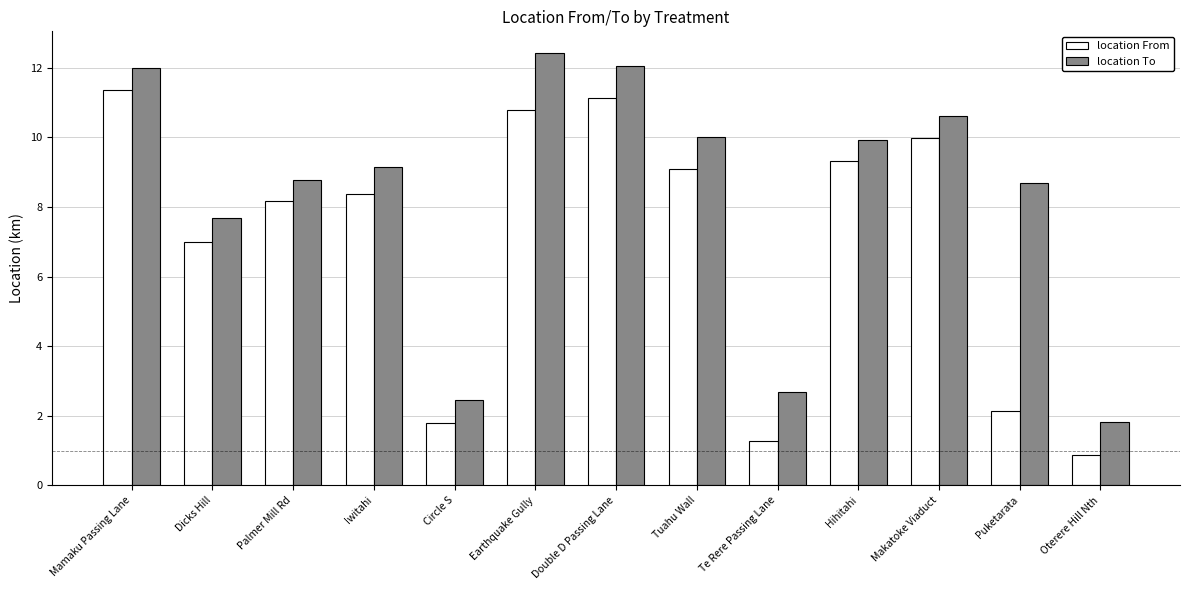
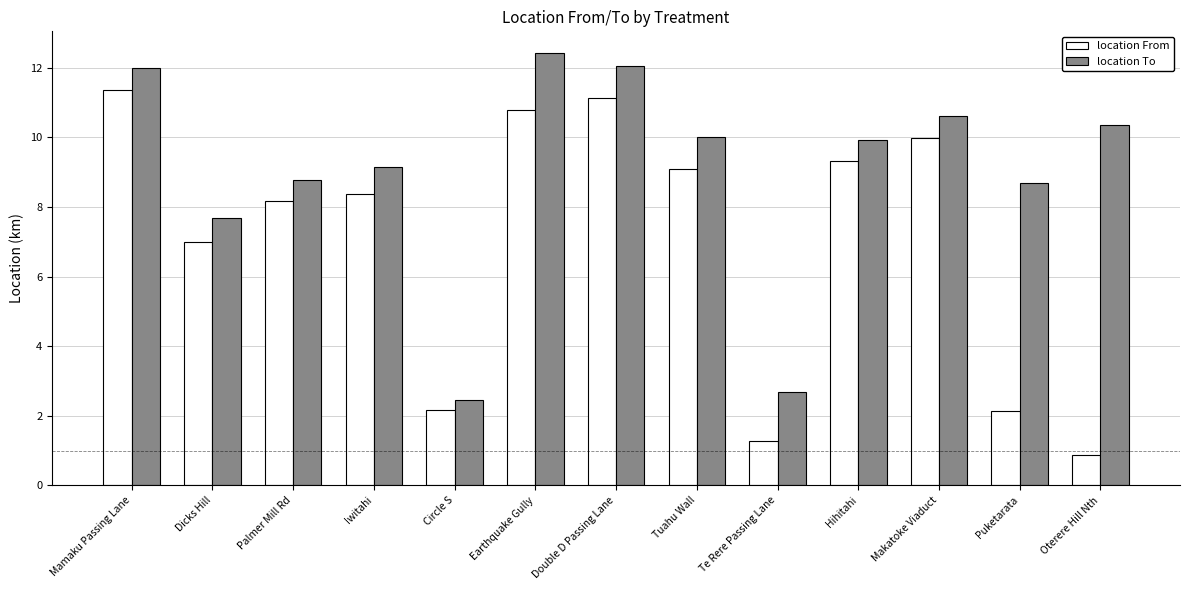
location From, Circle S: 1.8 -> 2.2
location To, Oterere Hill Nth: 1.8 -> 10.3
